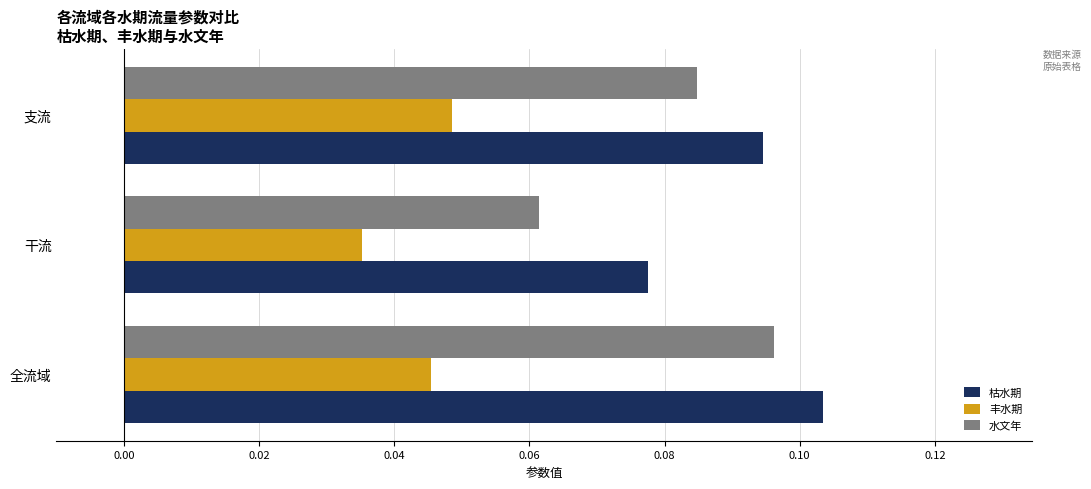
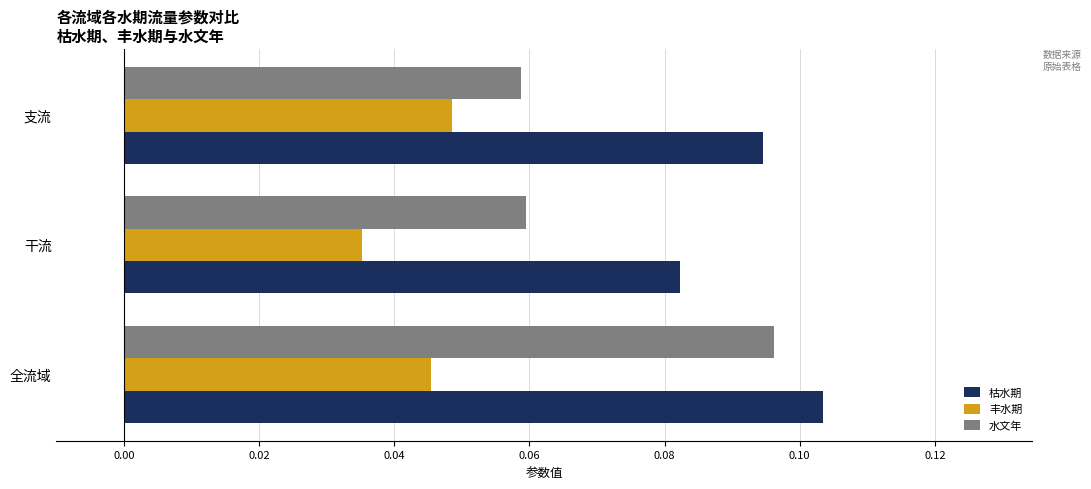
水文年, 支流: 0.085 -> 0.059
水文年, 干流: 0.061 -> 0.060
枯水期, 干流: 0.078 -> 0.082
